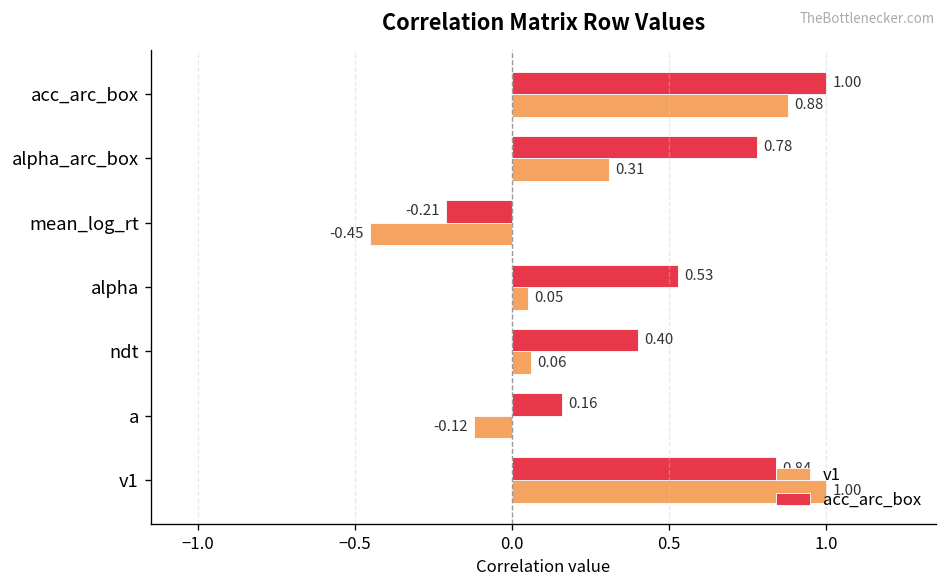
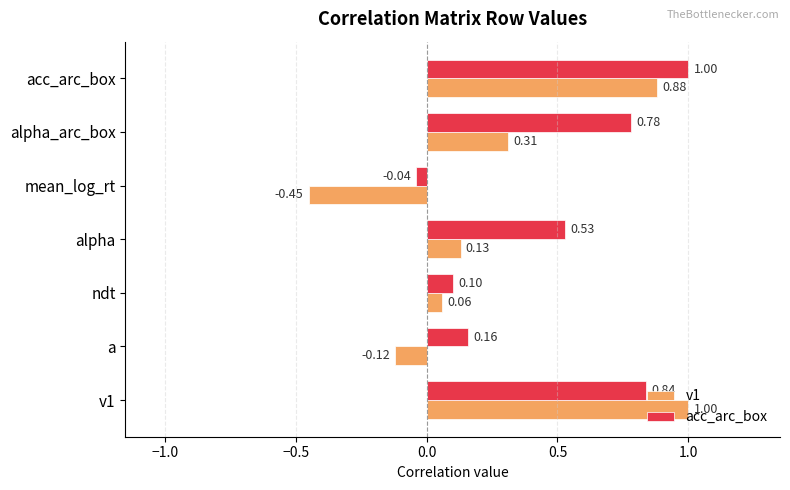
acc_arc_box, mean_log_rt: -0.21 -> -0.04
v1, alpha: 0.05 -> 0.13
acc_arc_box, ndt: 0.40 -> 0.10
